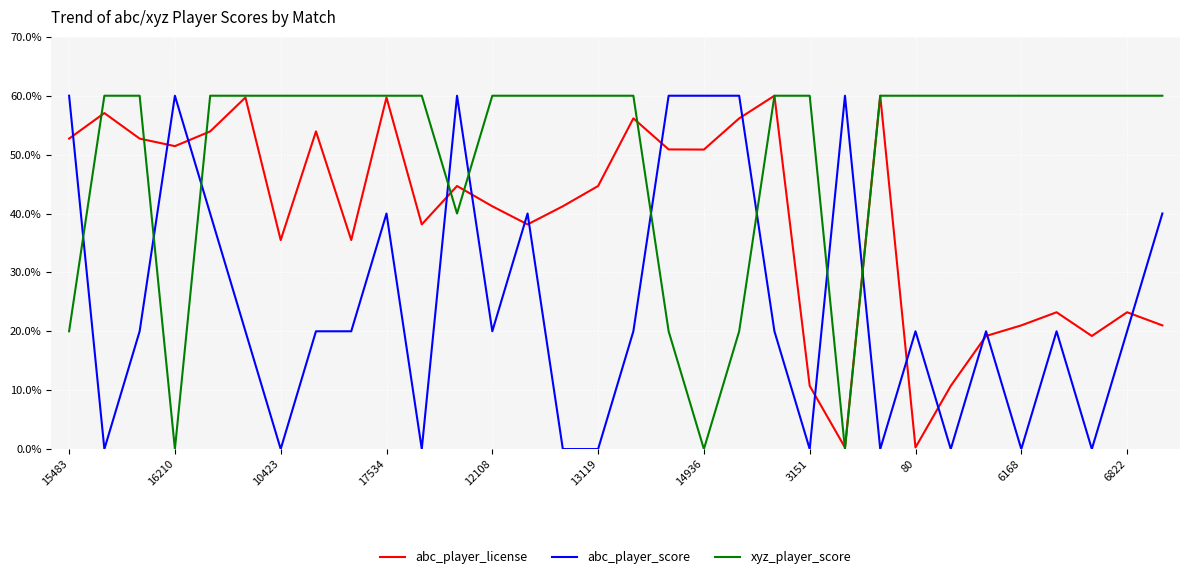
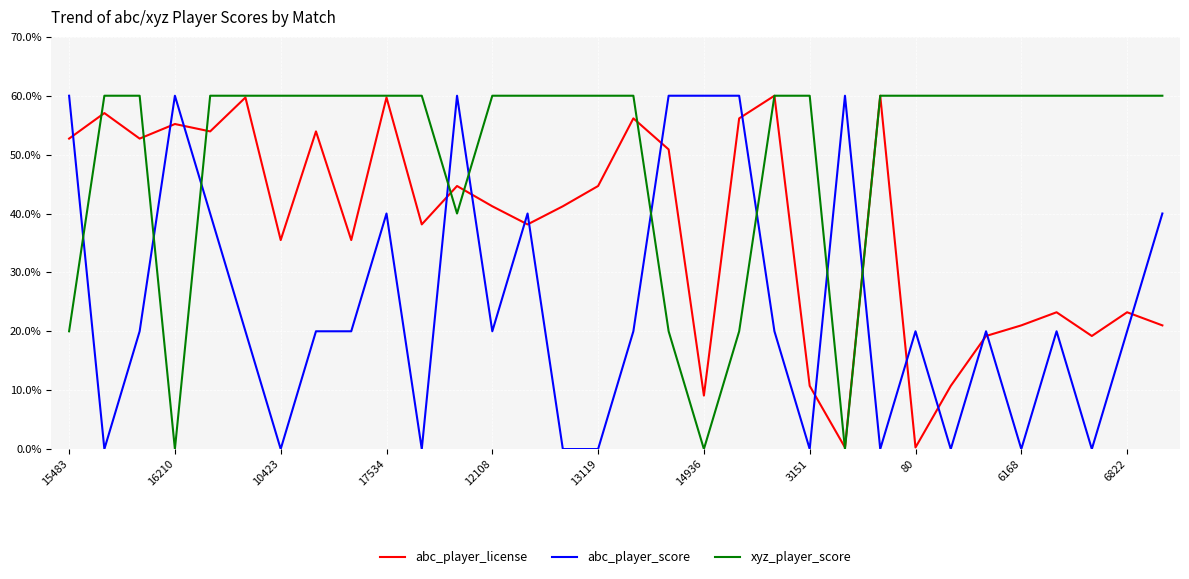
abc_player_license, 16210: 51% -> 55%
abc_player_license, 14936: 51% -> 9%
